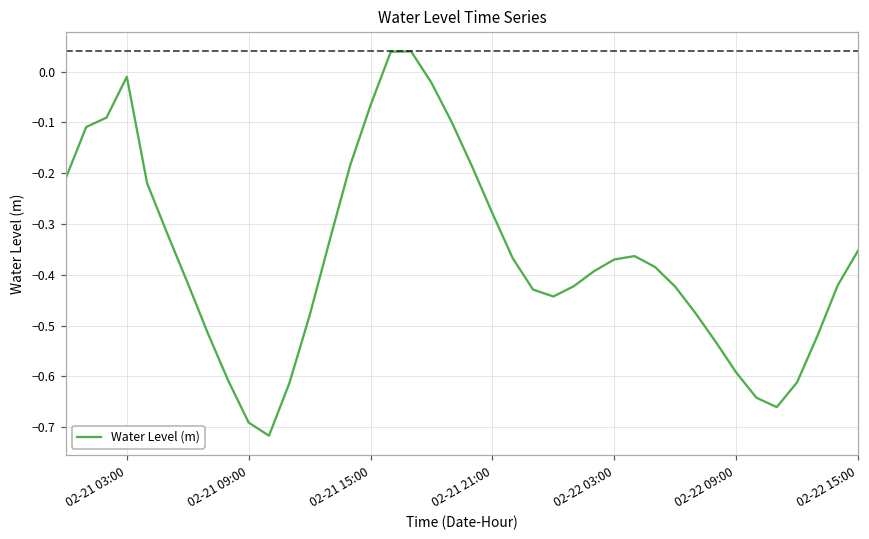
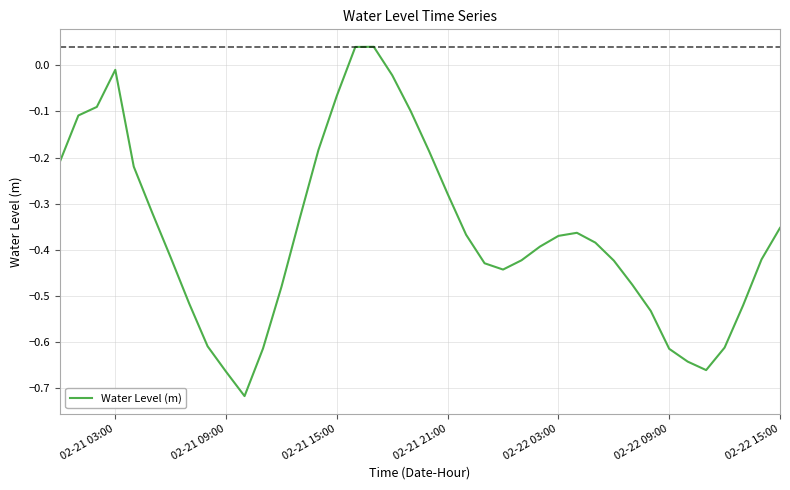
02-21 09:00: -0.69 -> -0.66
02-22 09:00: -0.59 -> -0.61
